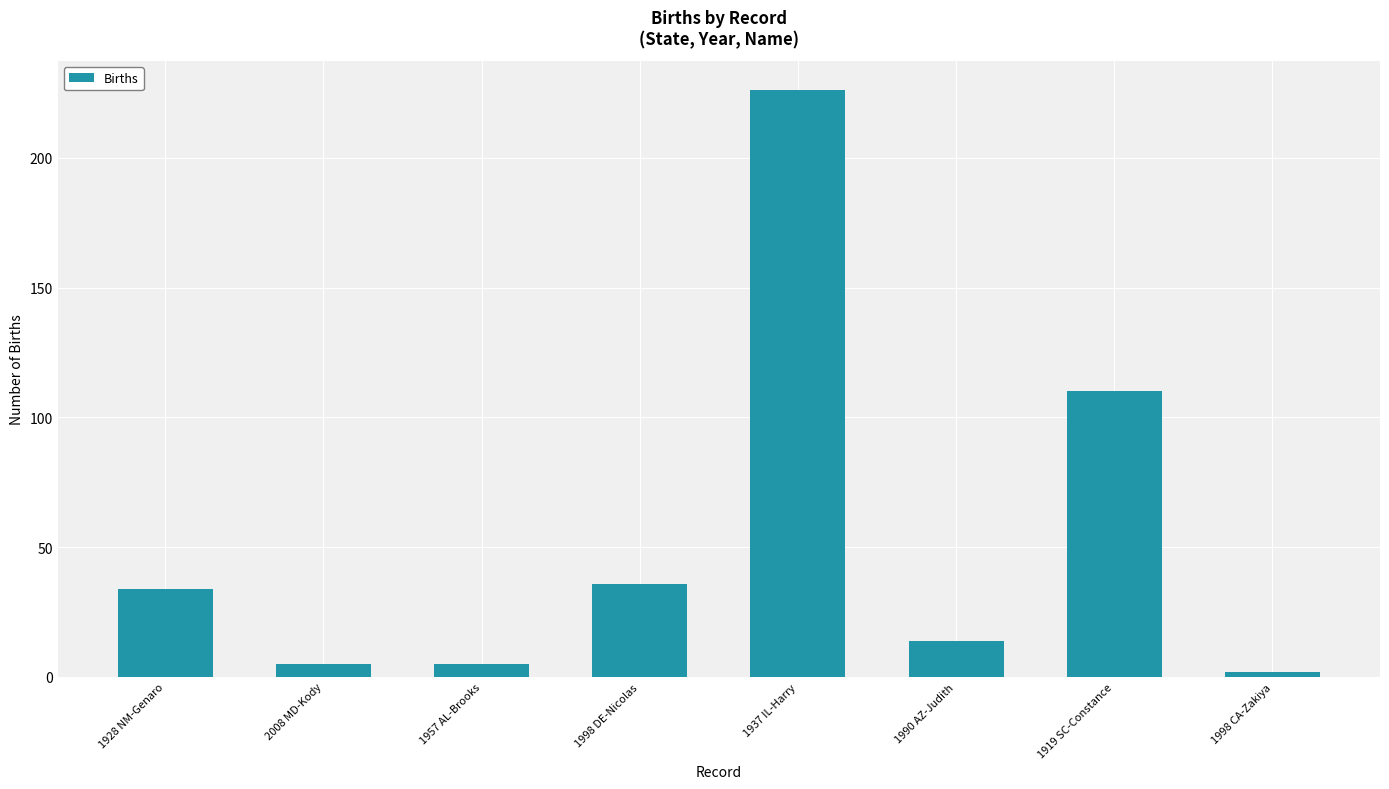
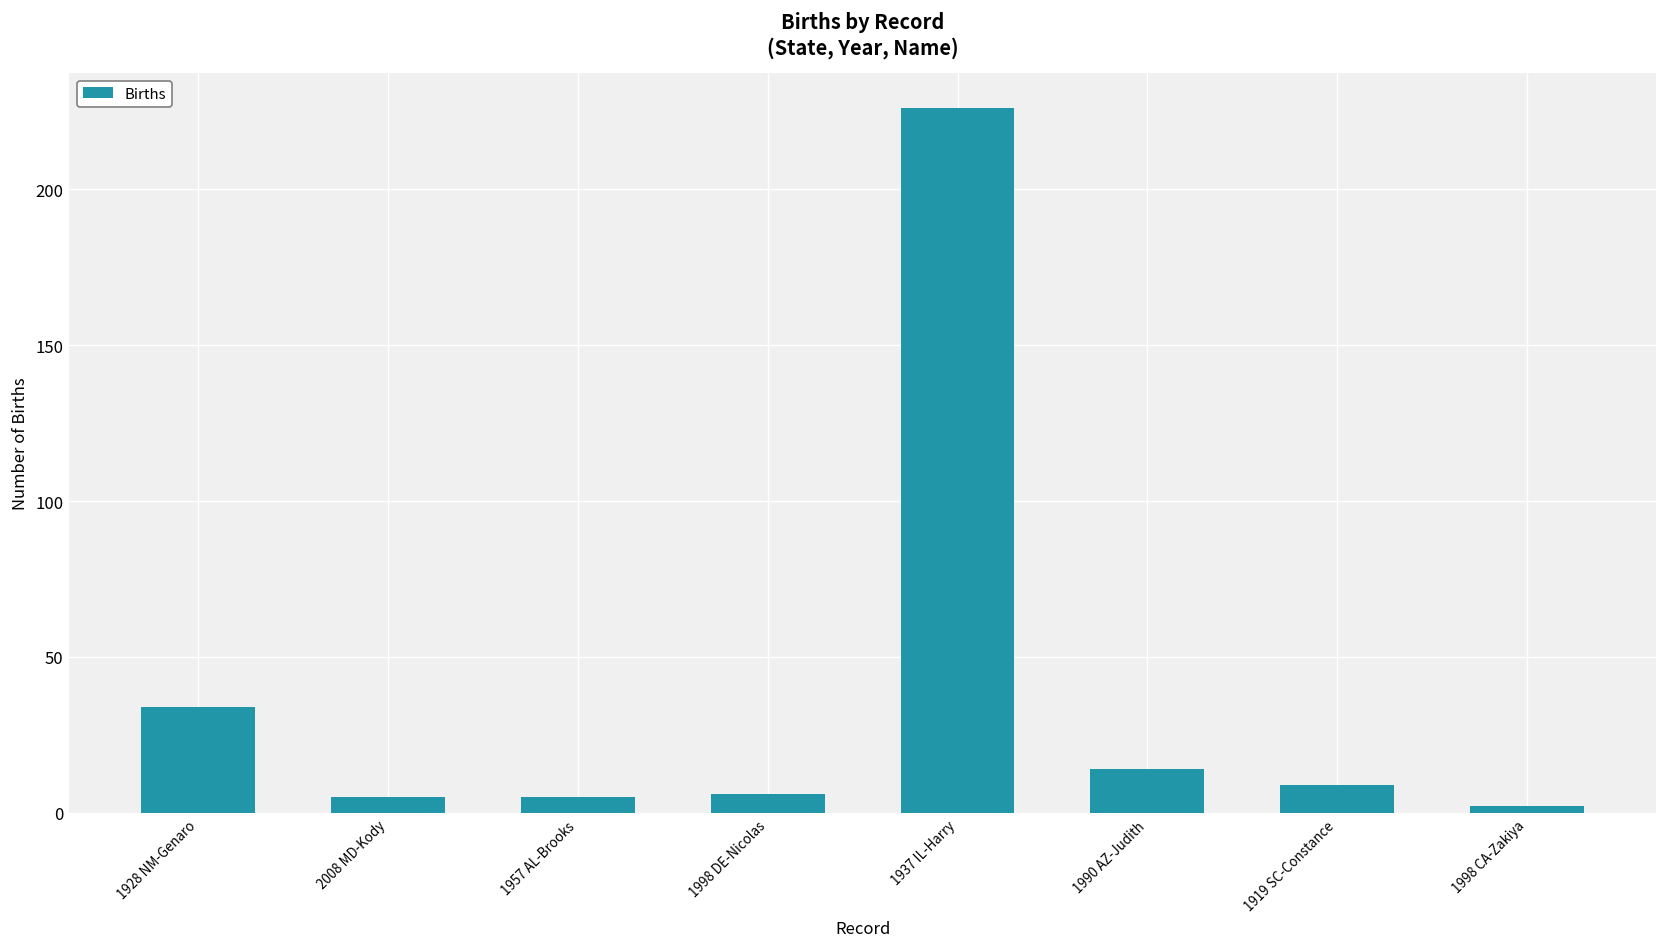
1998 DE-Nicolas: 36 -> 6
1919 SC-Constance: 110 -> 9
